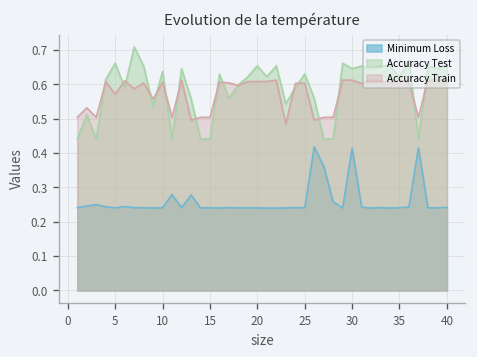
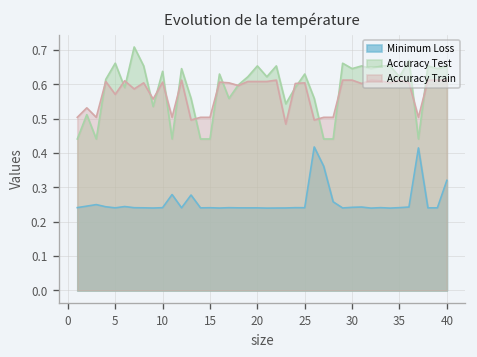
Minimum Loss, 30: 0.41 -> 0.24
Minimum Loss, 40: 0.24 -> 0.32
